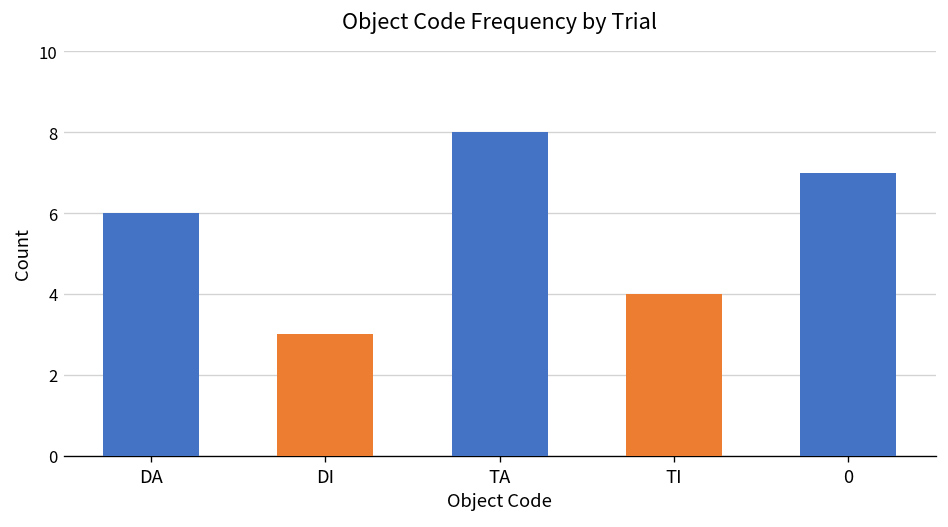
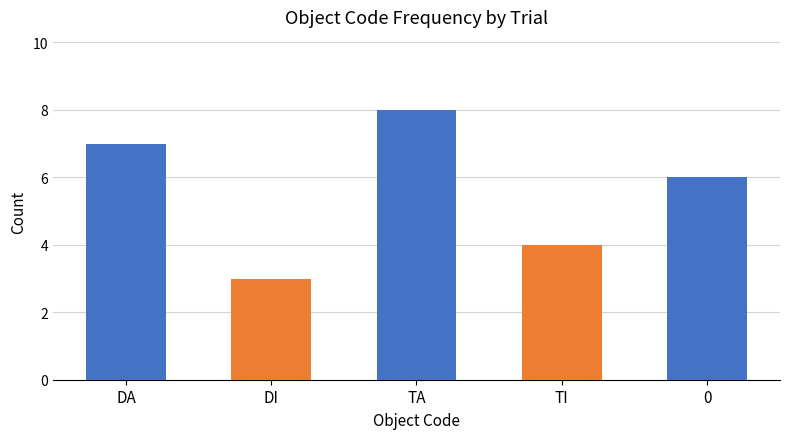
DA: 6 -> 7
0: 7 -> 6
